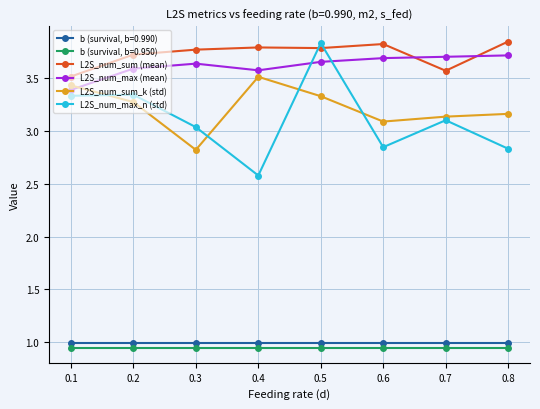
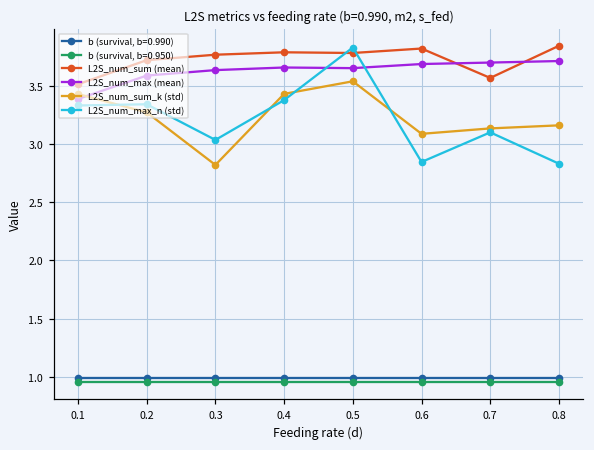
L2S_num_max (mean), 0.4: 3.58 -> 3.66
L2S_num_sum_k (std), 0.4: 3.52 -> 3.44
L2S_num_max_n (std), 0.4: 2.58 -> 3.38
L2S_num_sum_k (std), 0.5: 3.33 -> 3.54
